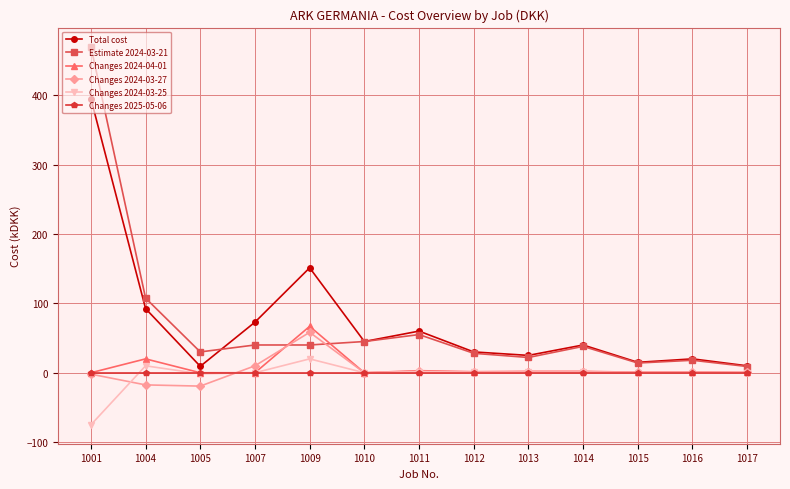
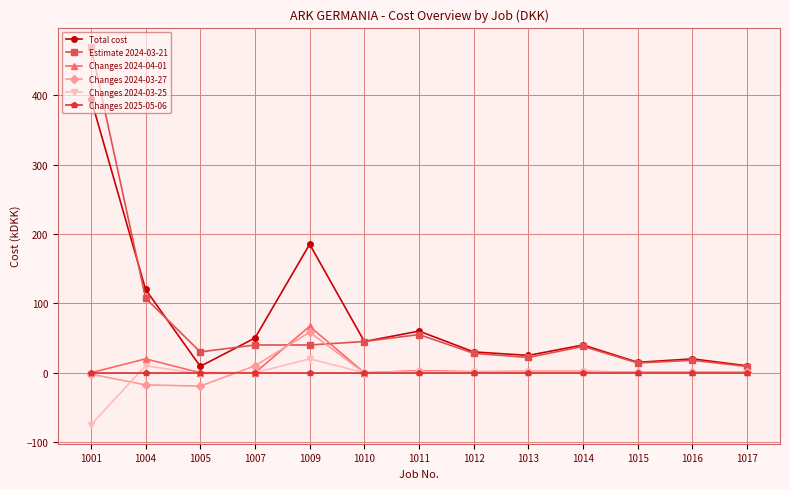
Total cost, 1004: 90 -> 120
Total cost, 1007: 70 -> 50
Total cost, 1009: 150 -> 190
